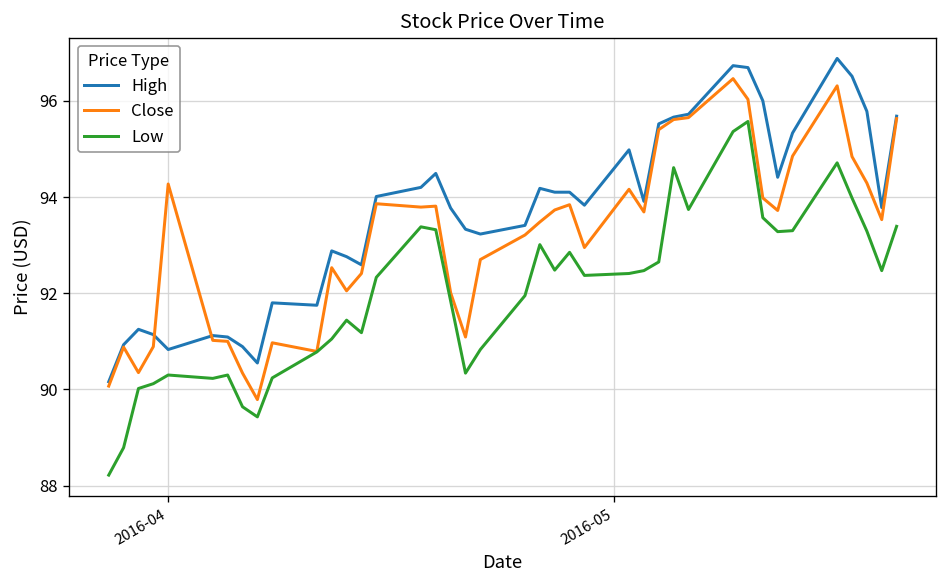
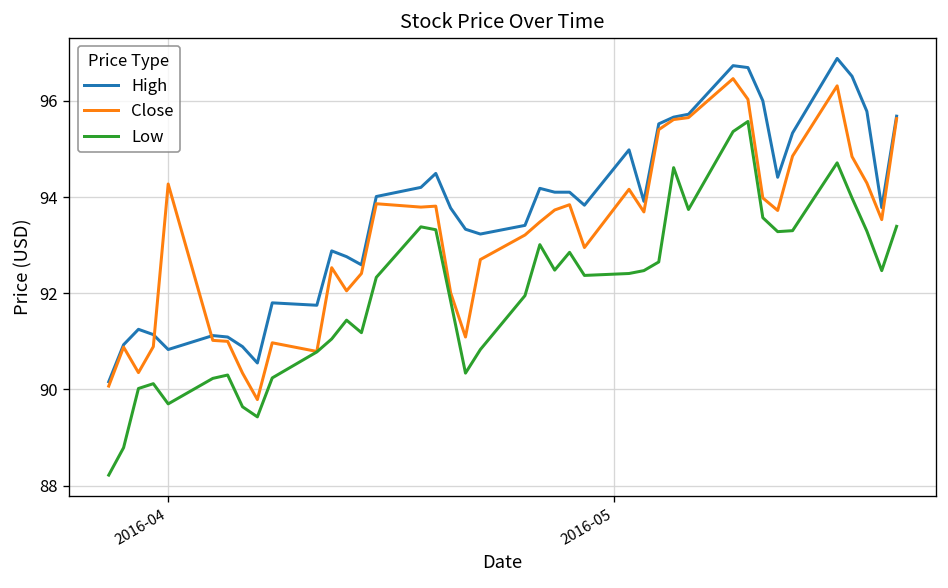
Low, 2016-04: 90.3 -> 89.7
